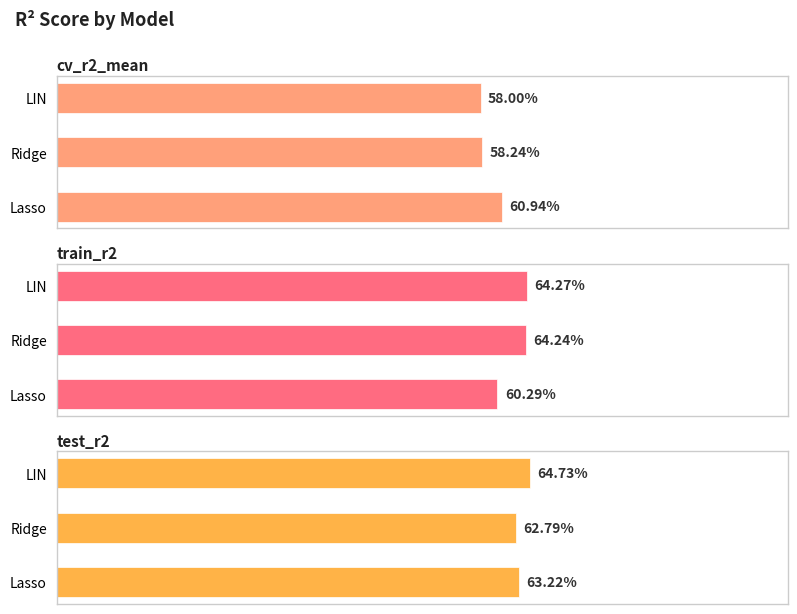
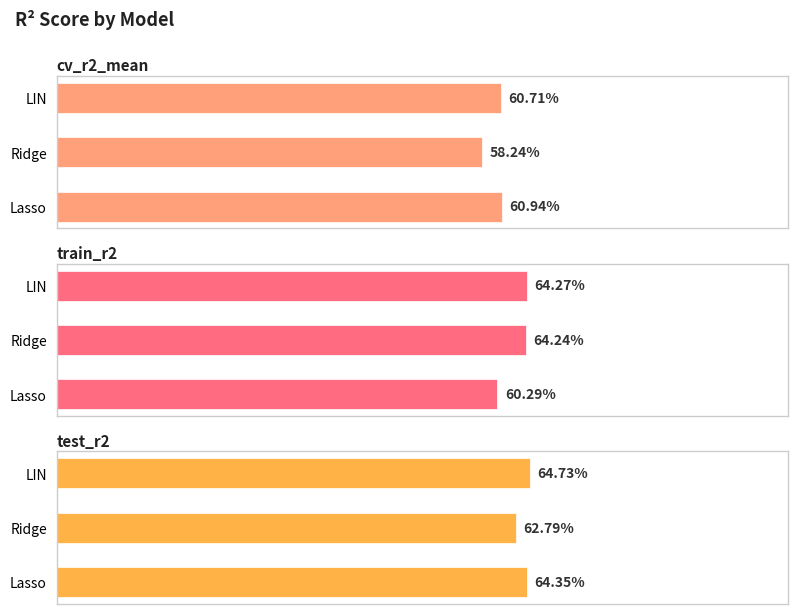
cv_r2_mean, LIN: 58.00% -> 60.71%
test_r2, Lasso: 63.22% -> 64.35%
